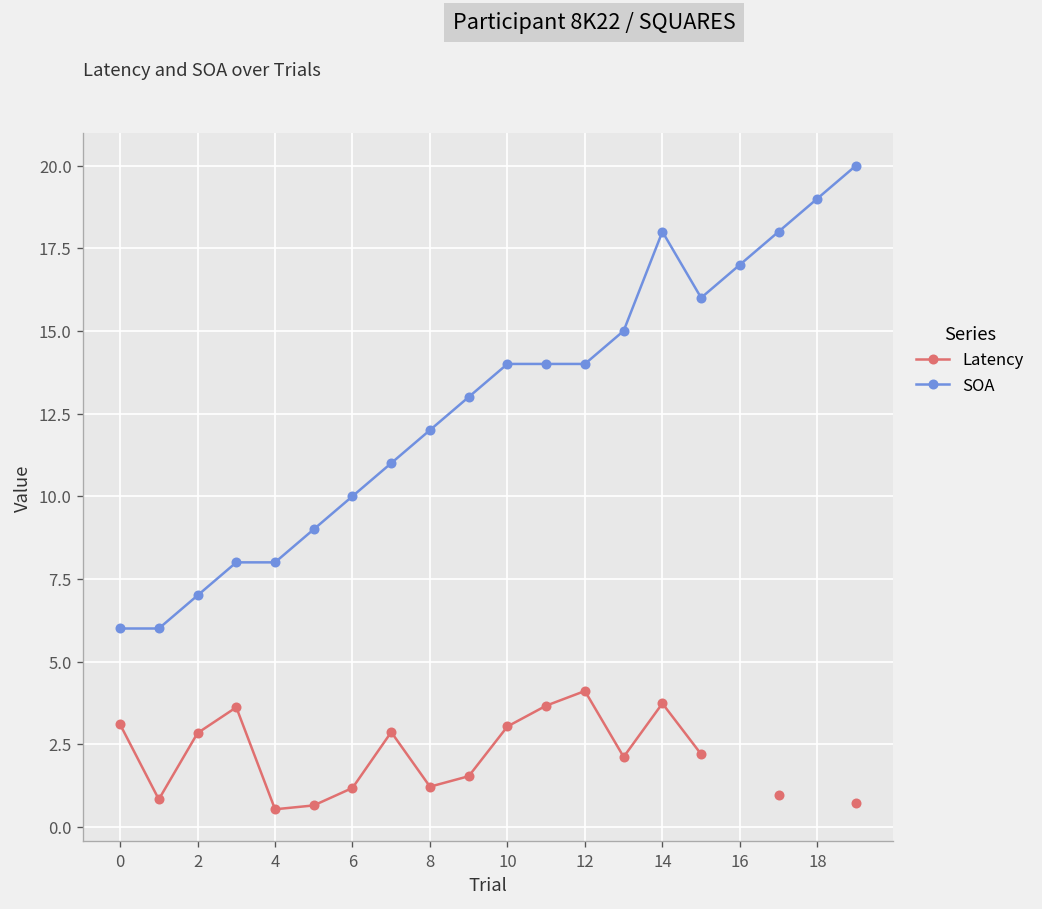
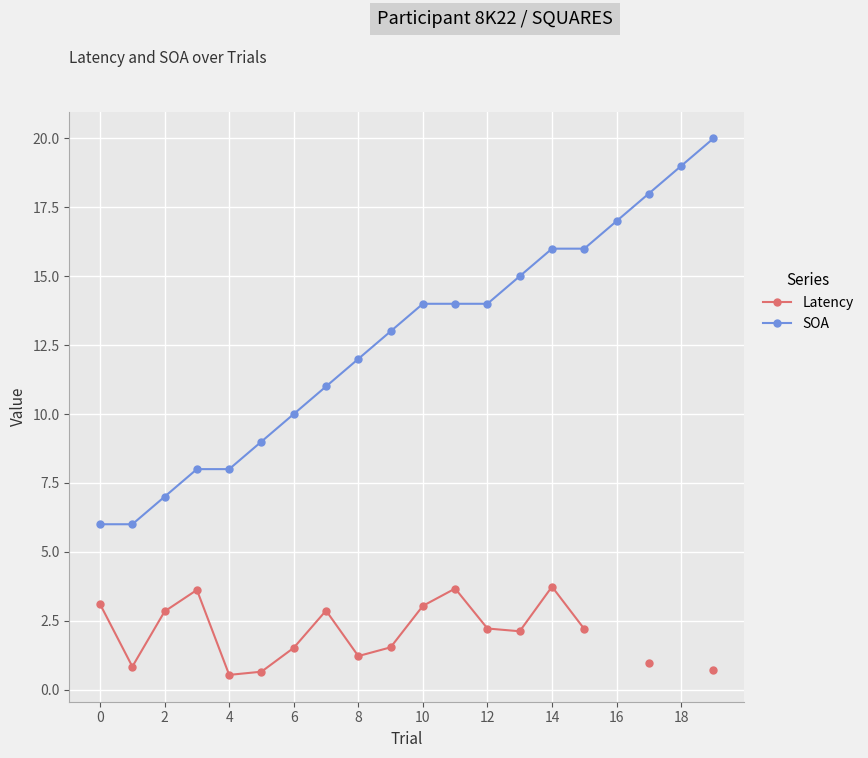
Latency, 6: 1.2 -> 1.5
Latency, 12: 4.1 -> 2.2
SOA, 14: 18 -> 16
